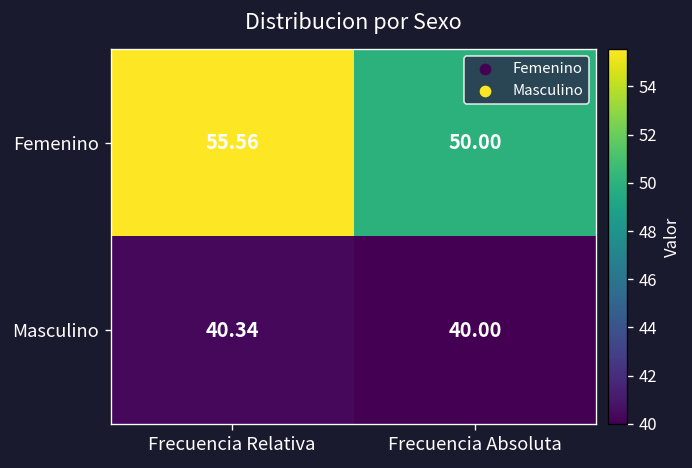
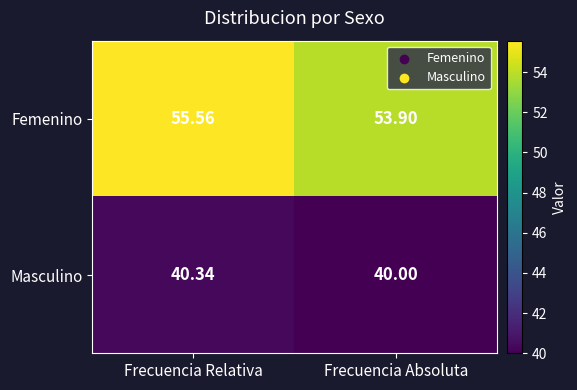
Femenino, Frecuencia Absoluta: 50.00 -> 53.90
